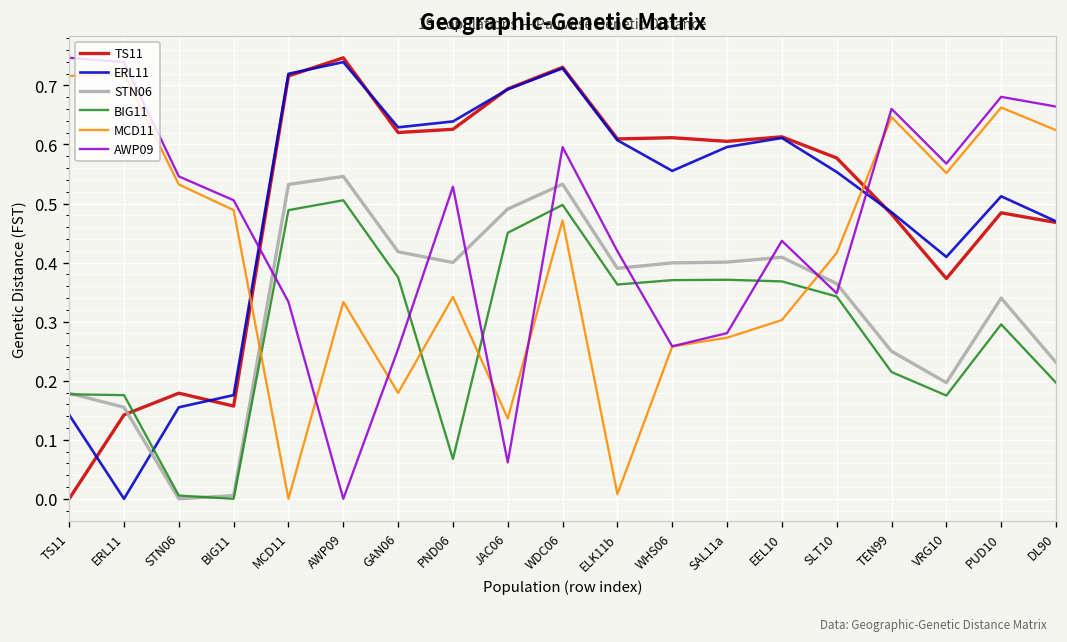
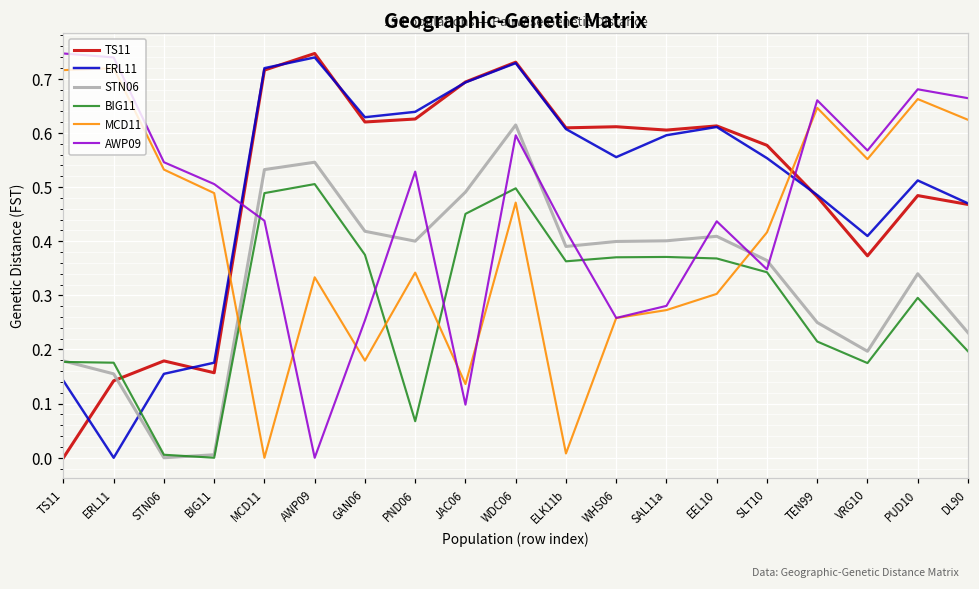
AWP09, MCD11: 0.33 -> 0.44
AWP09, JAC06: 0.06 -> 0.10
STN06, WDC06: 0.53 -> 0.61
